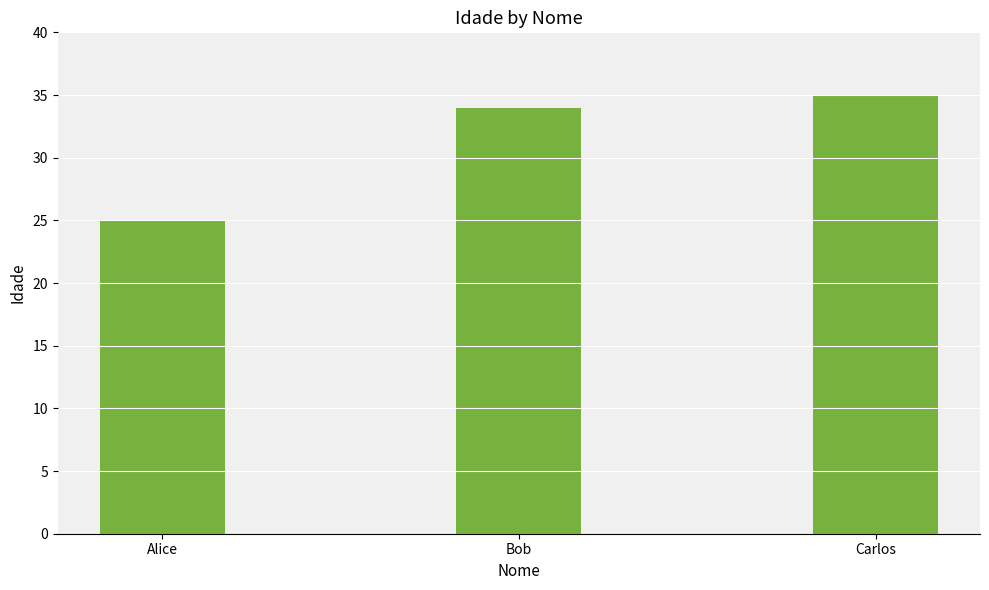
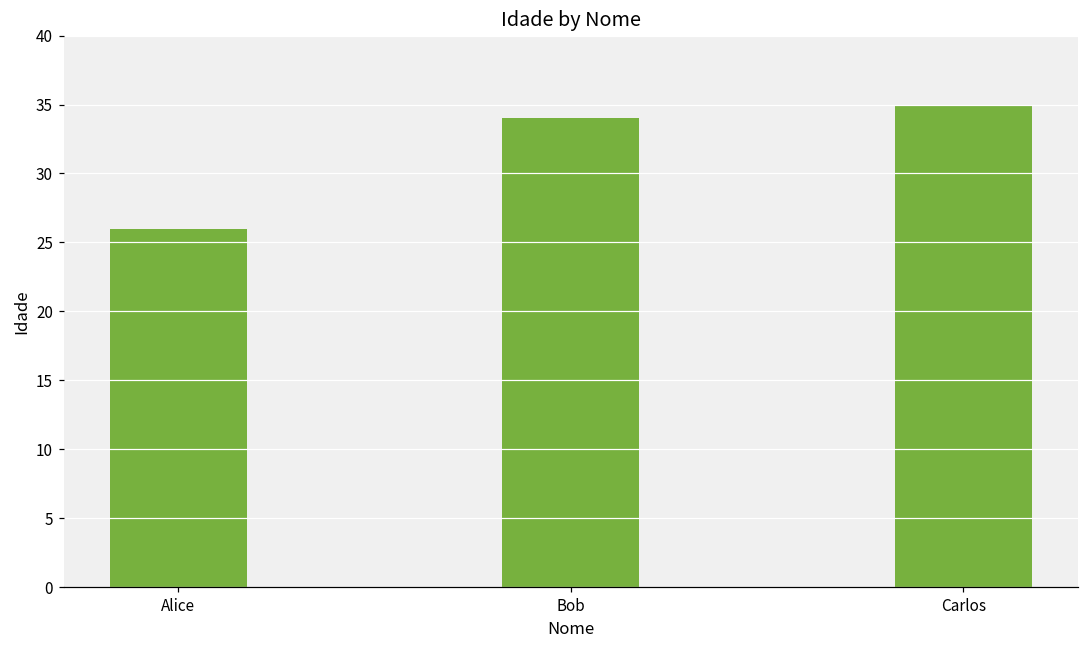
Alice: 25 -> 26
